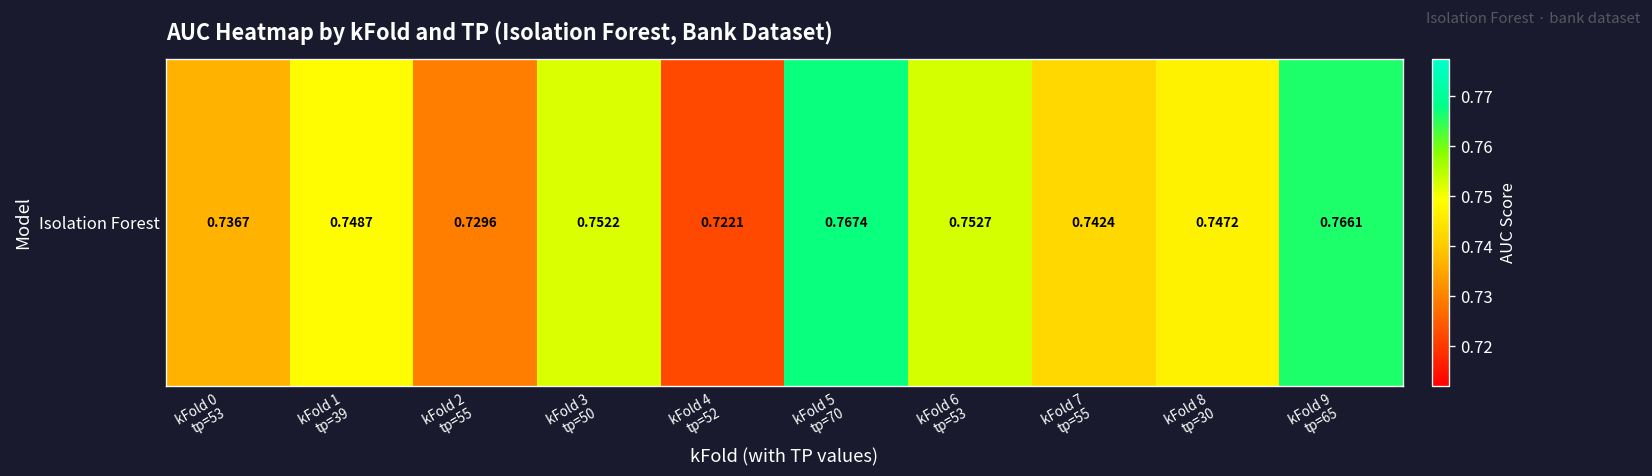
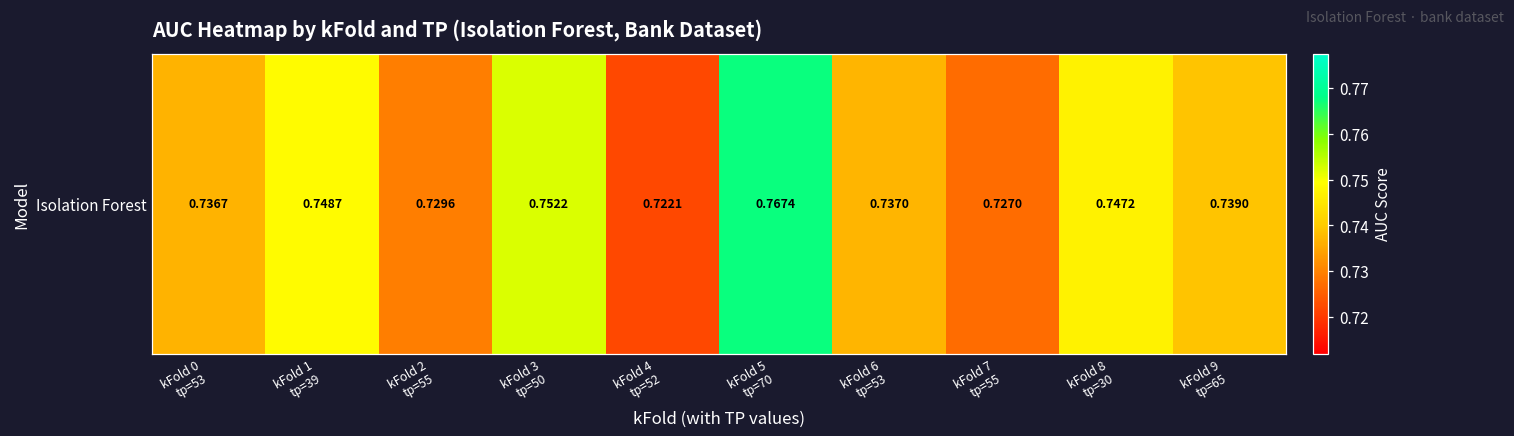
Isolation Forest, kFold 6 tp=53: 0.7527 -> 0.7370
Isolation Forest, kFold 7 tp=55: 0.7424 -> 0.7270
Isolation Forest, kFold 9 tp=65: 0.7661 -> 0.7390
